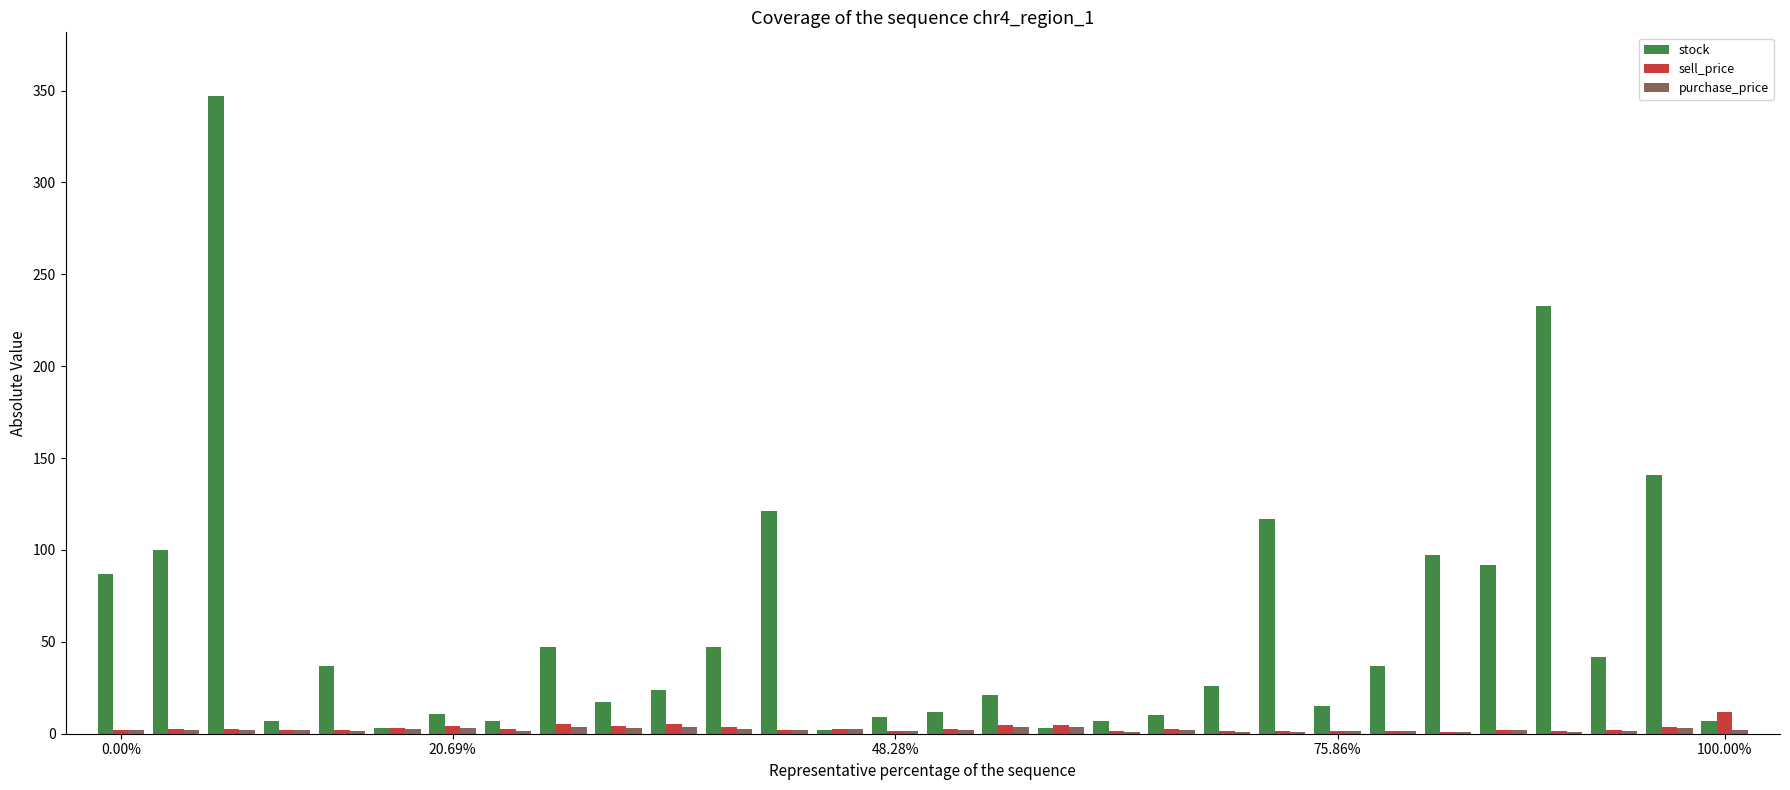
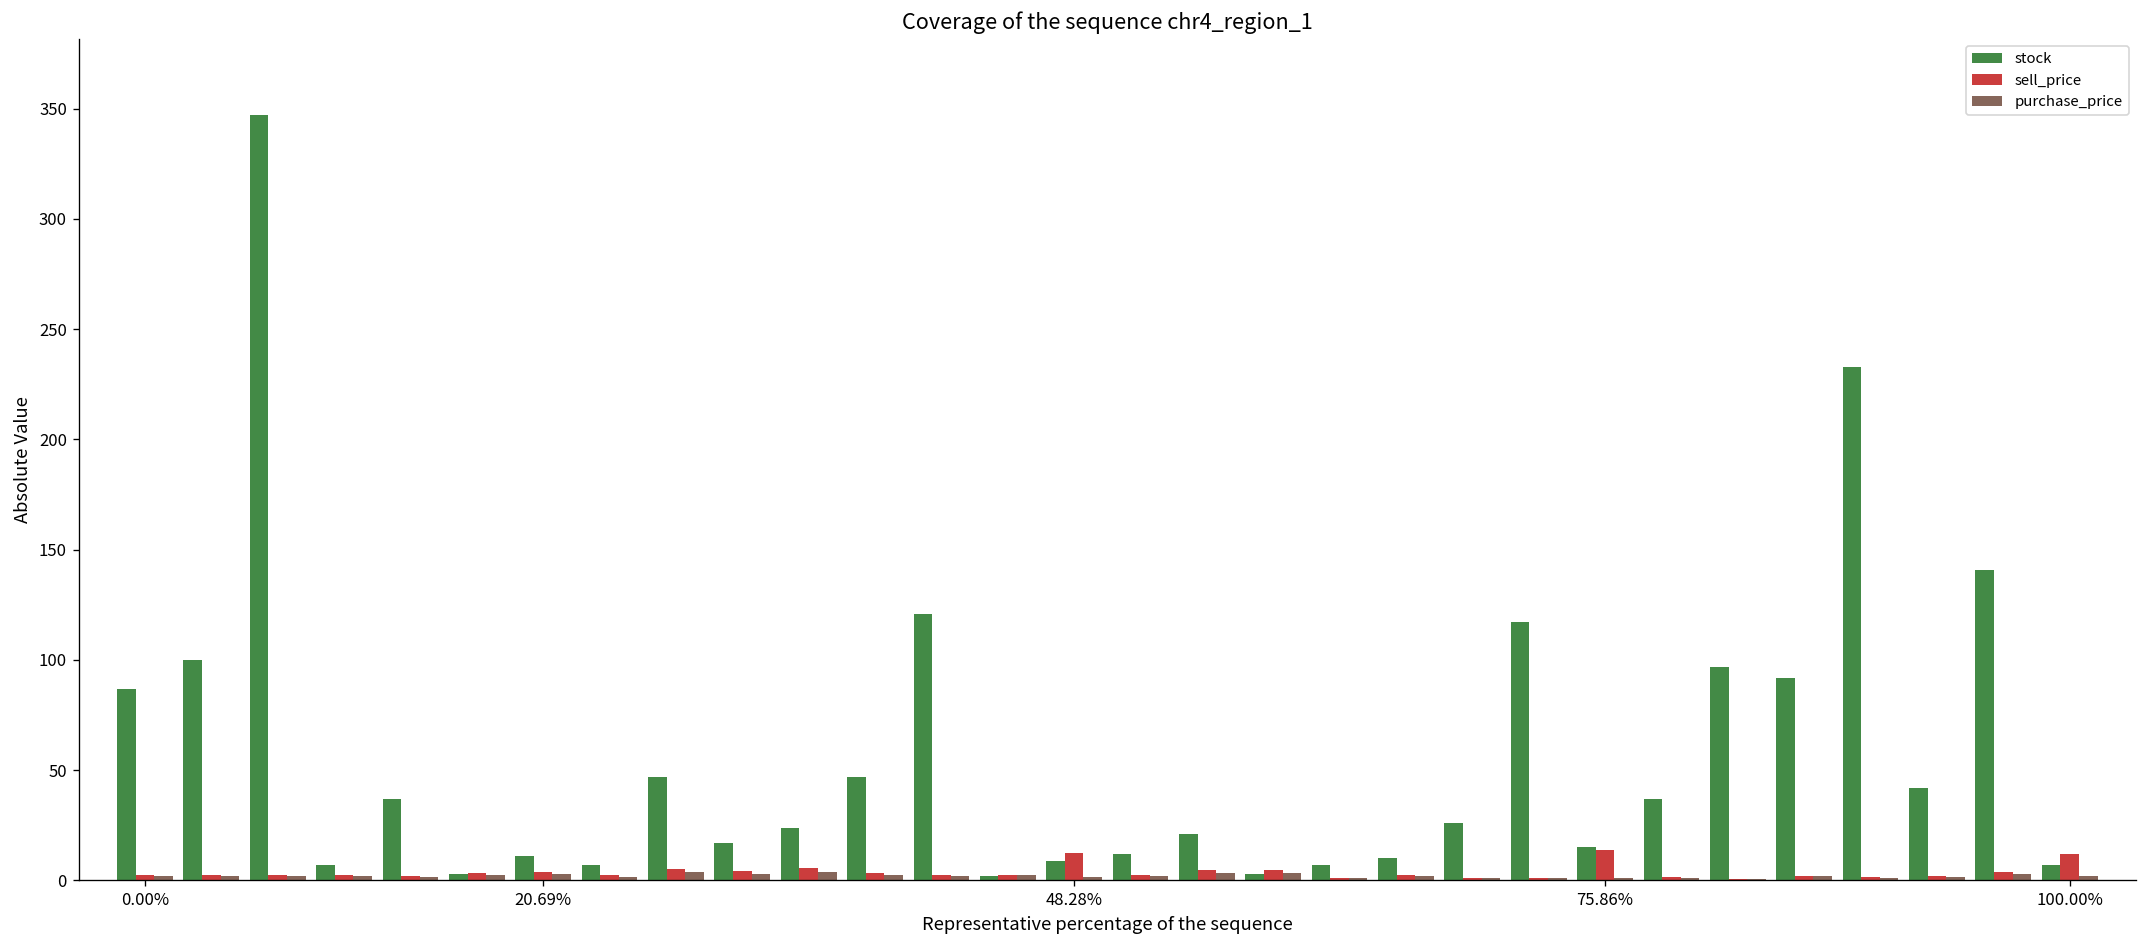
sell_price, 48.28%: 2 -> 12
sell_price, 75.86%: 2 -> 14
